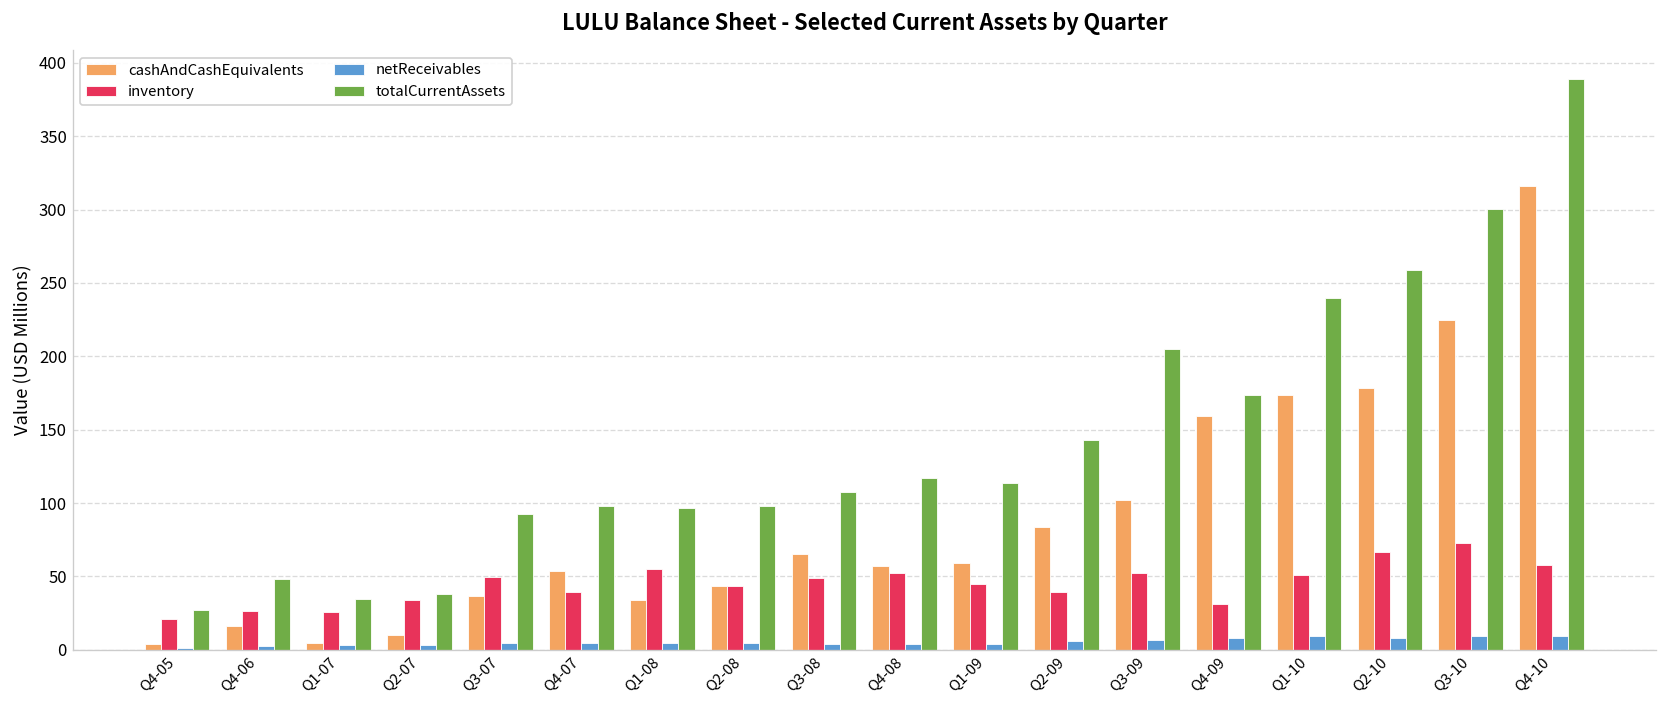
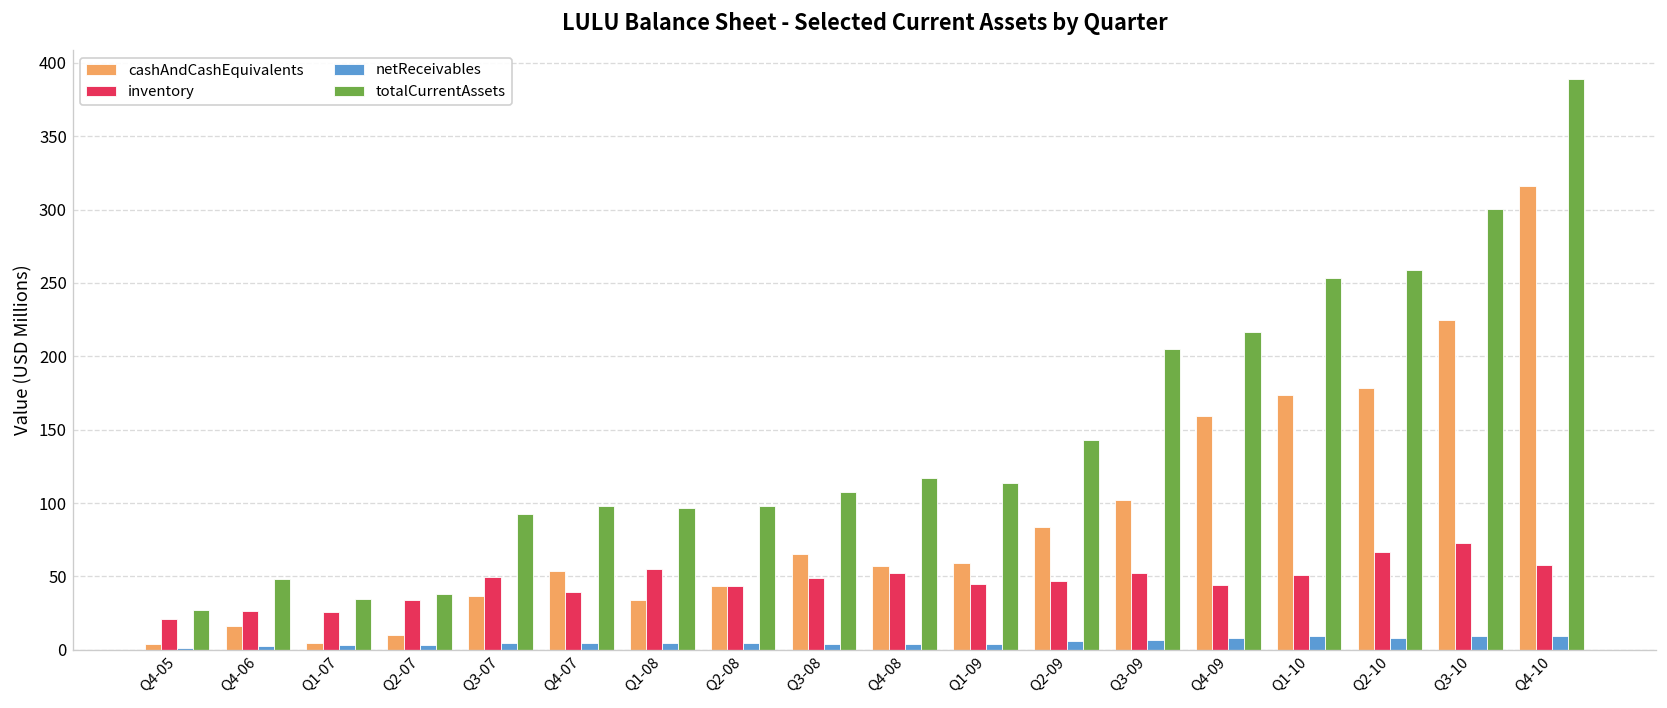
inventory, Q2-09: 39 -> 47
inventory, Q4-09: 31 -> 44
totalCurrentAssets, Q4-09: 174 -> 216
totalCurrentAssets, Q1-10: 239 -> 253
